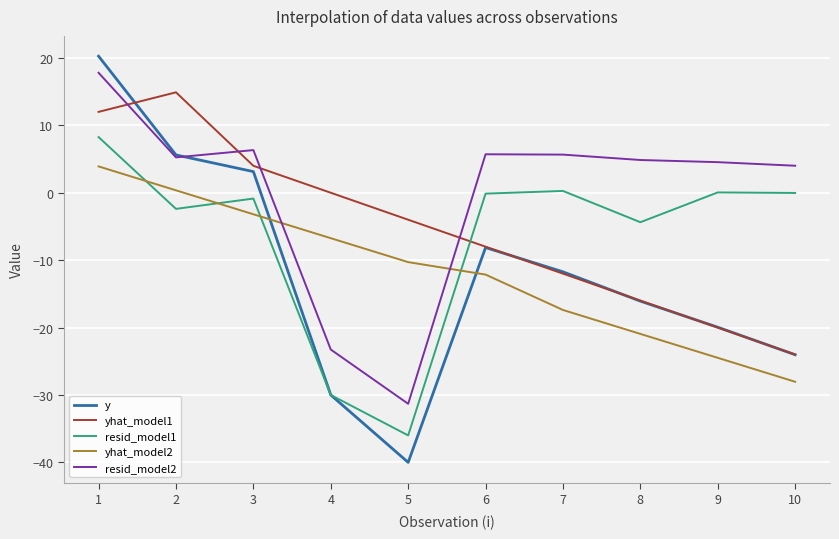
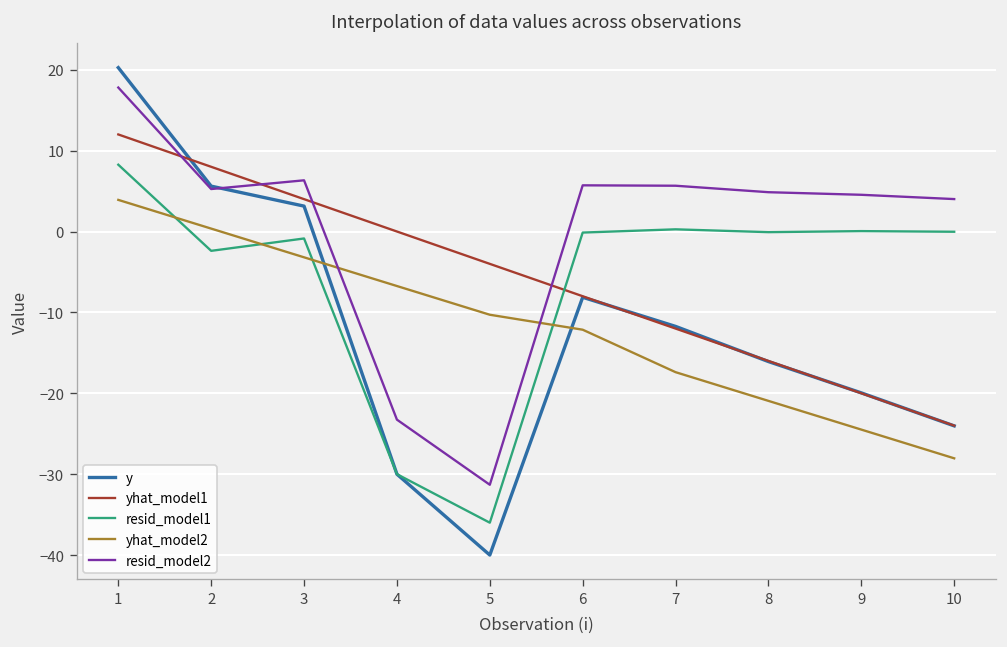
yhat_model1, 2: 15 -> 8
resid_model1, 8: -4 -> 0
